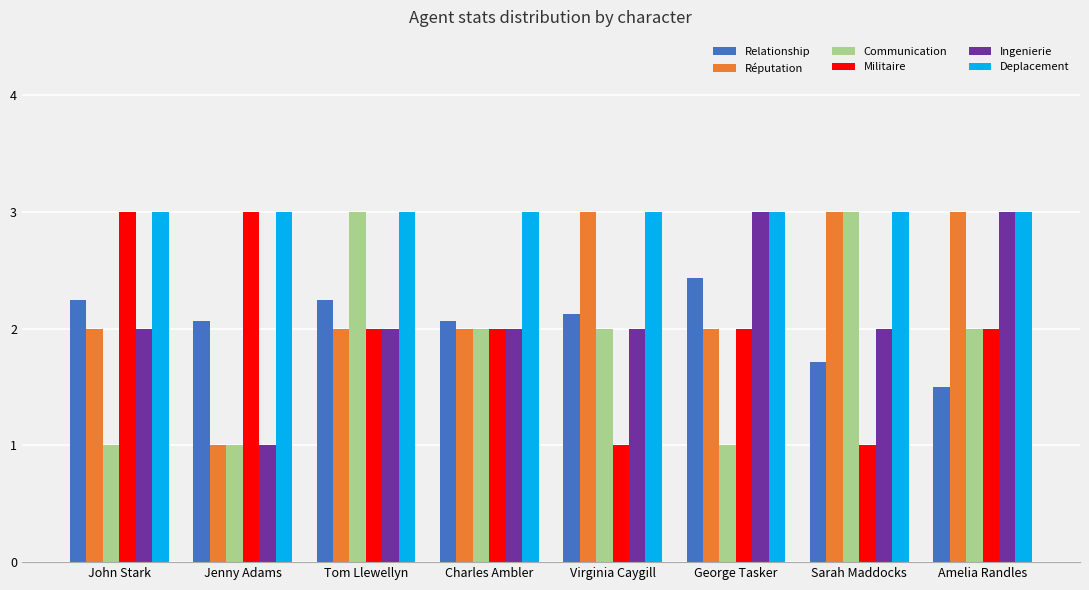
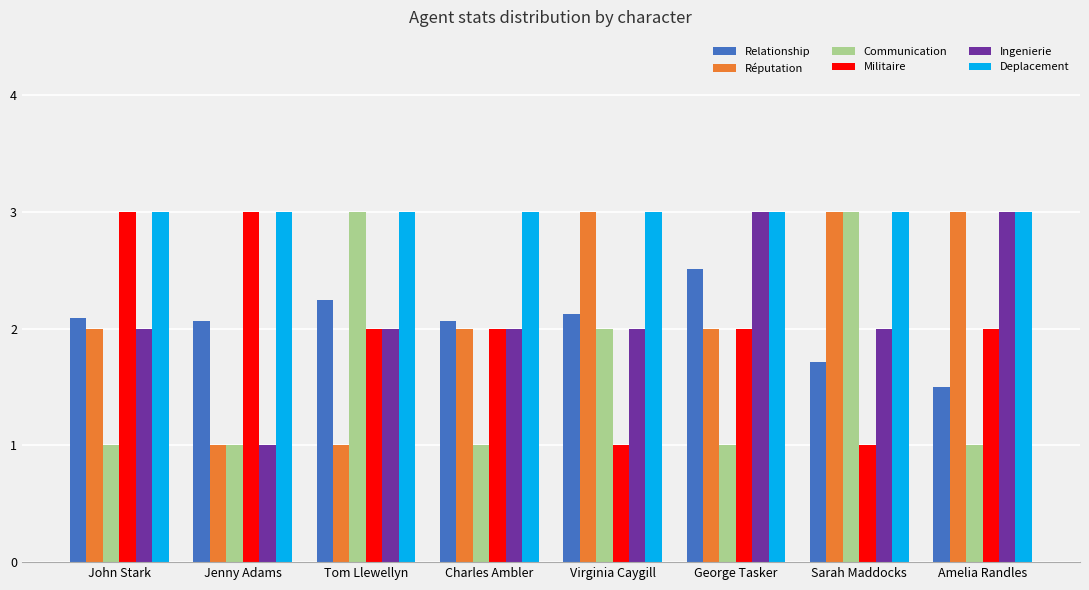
Relationship, John Stark: 2.25 -> 2.09
Réputation, Tom Llewellyn: 2 -> 1
Communication, Charles Ambler: 2 -> 1
Relationship, George Tasker: 2.44 -> 2.51
Communication, Amelia Randles: 2 -> 1
